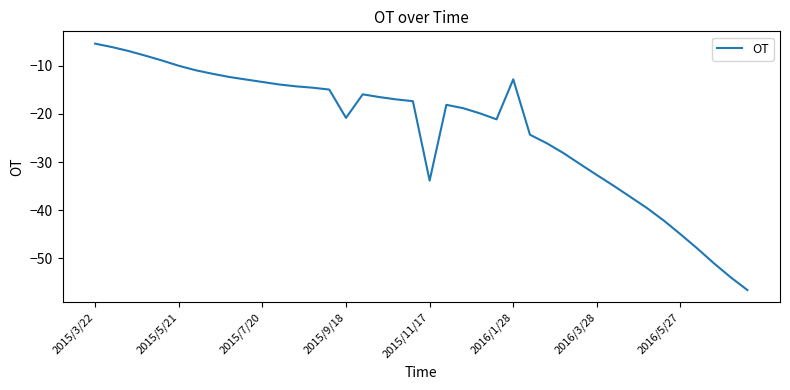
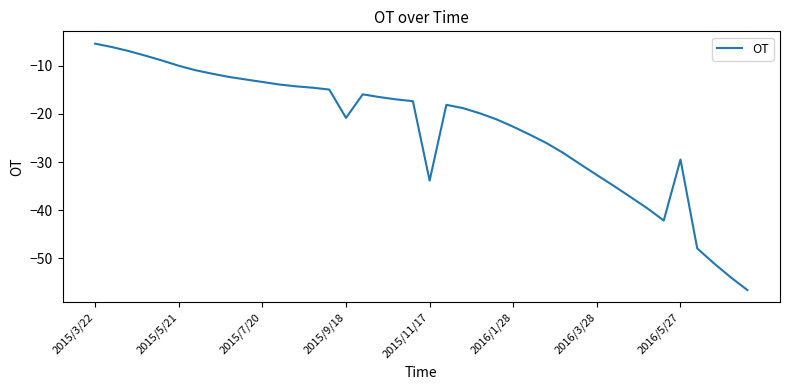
2016/1/28: -13 -> -23
2016/5/27: -45 -> -29
